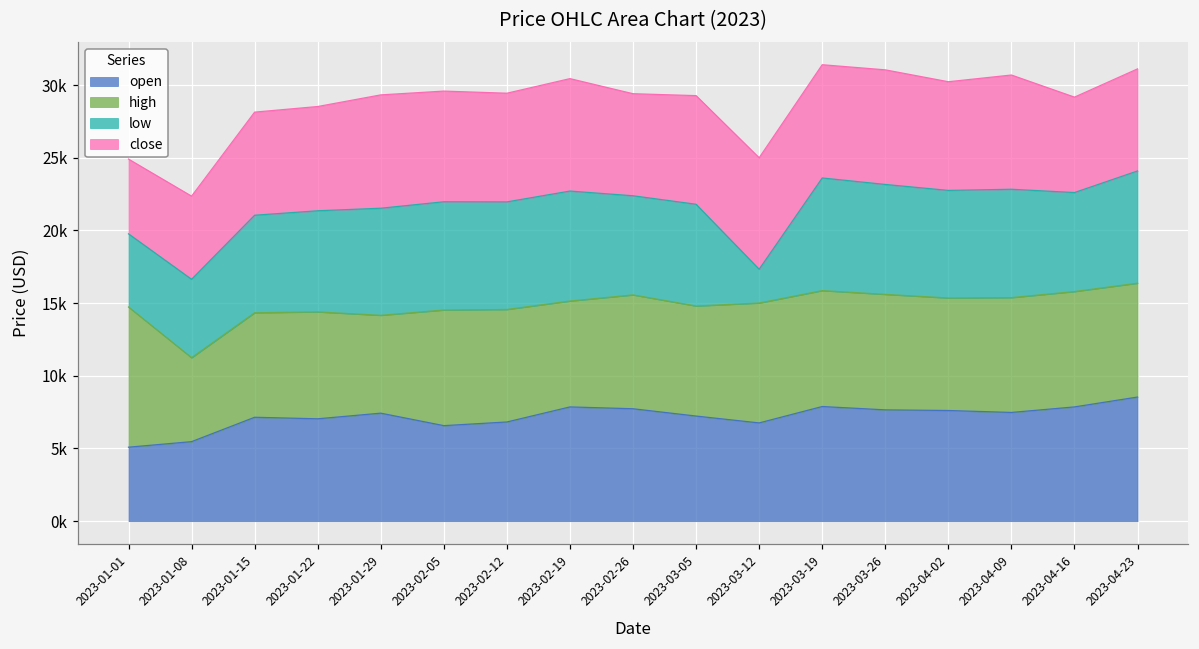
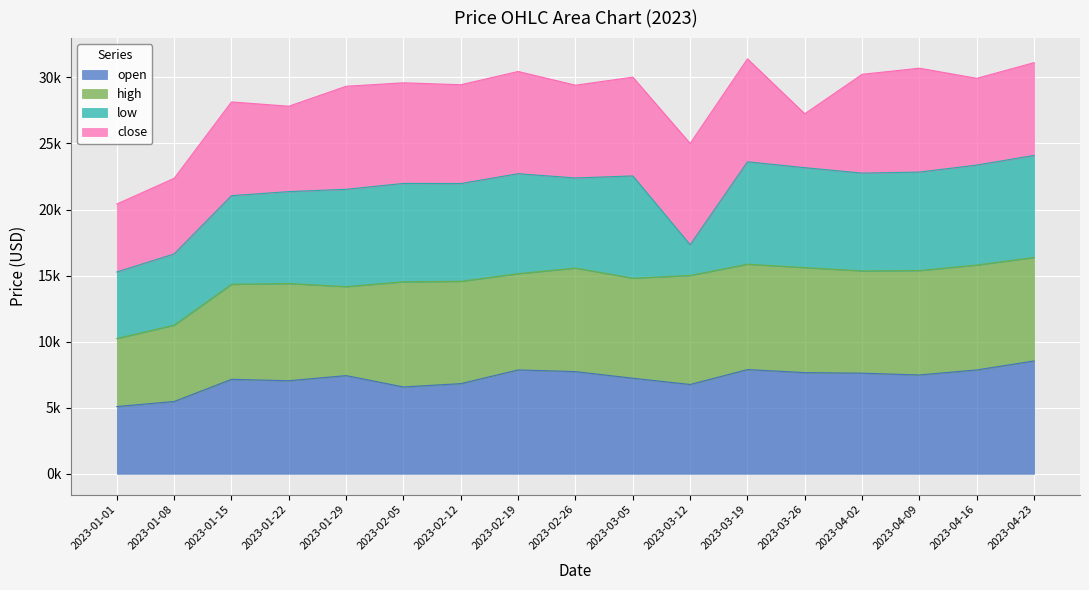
high, 2023-01-01: 9600 -> 5200
close, 2023-01-22: 7200 -> 6500
low, 2023-03-05: 7000 -> 7700
close, 2023-03-26: 7900 -> 4100
low, 2023-04-16: 6800 -> 7600
